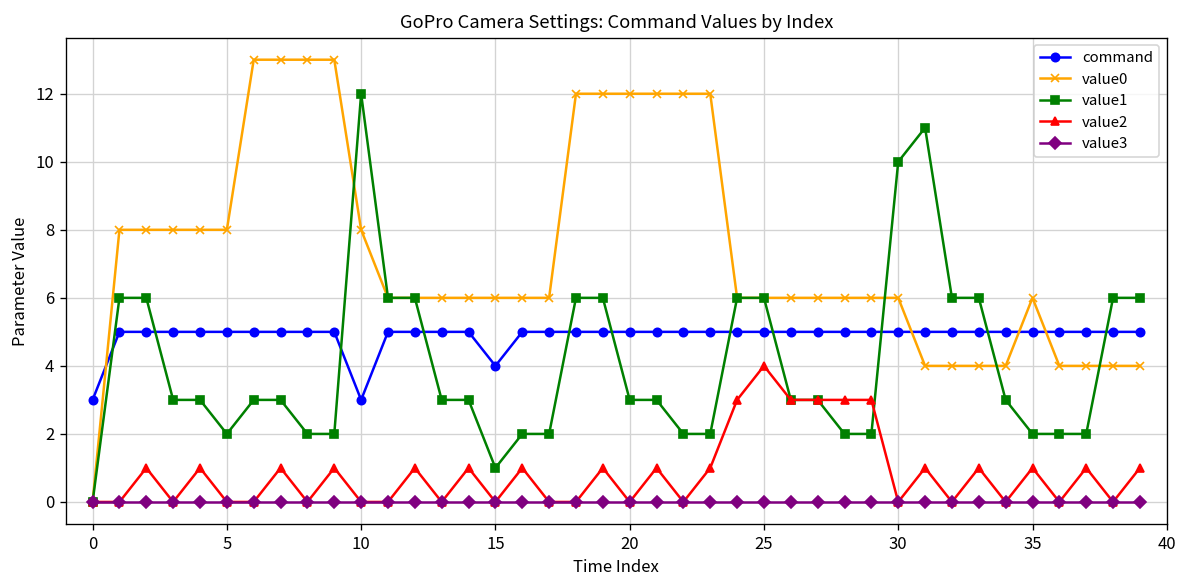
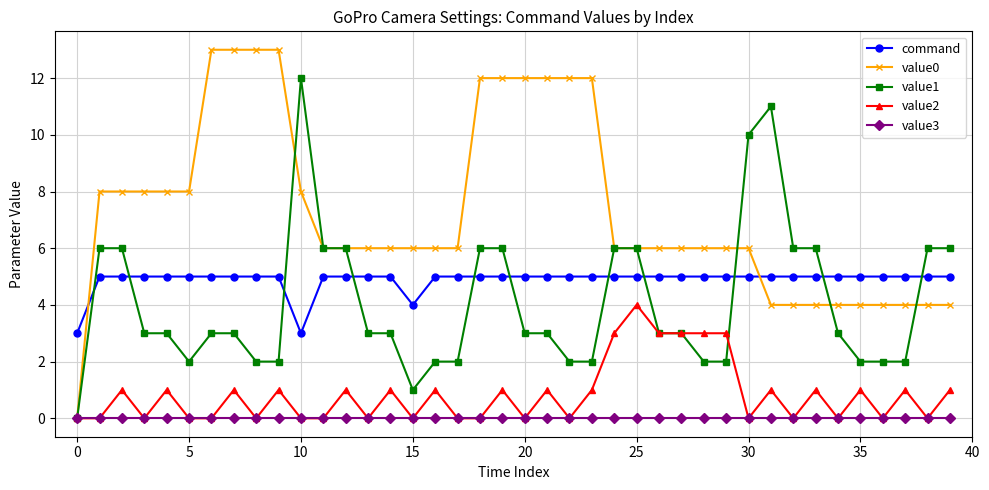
value0, 35: 6 -> 4
